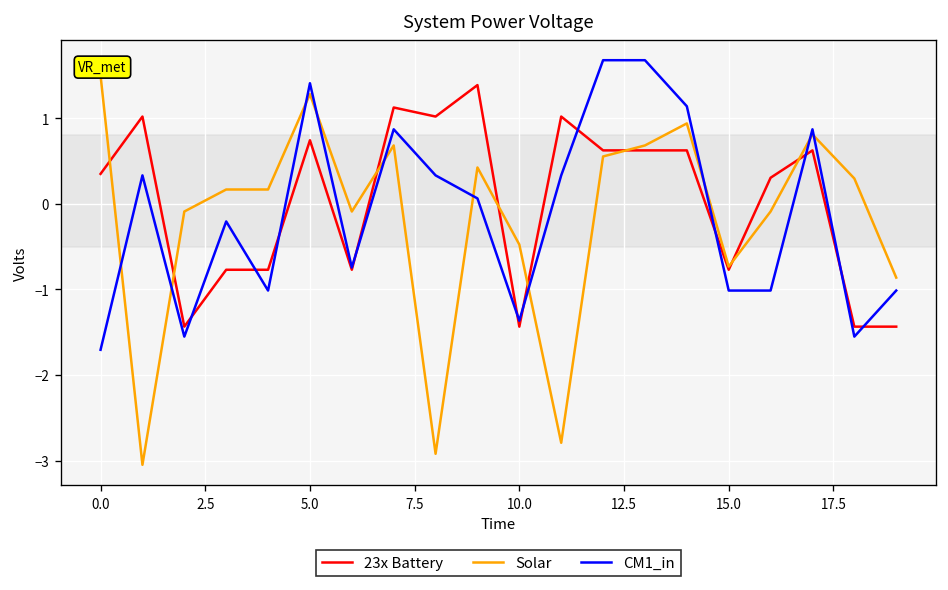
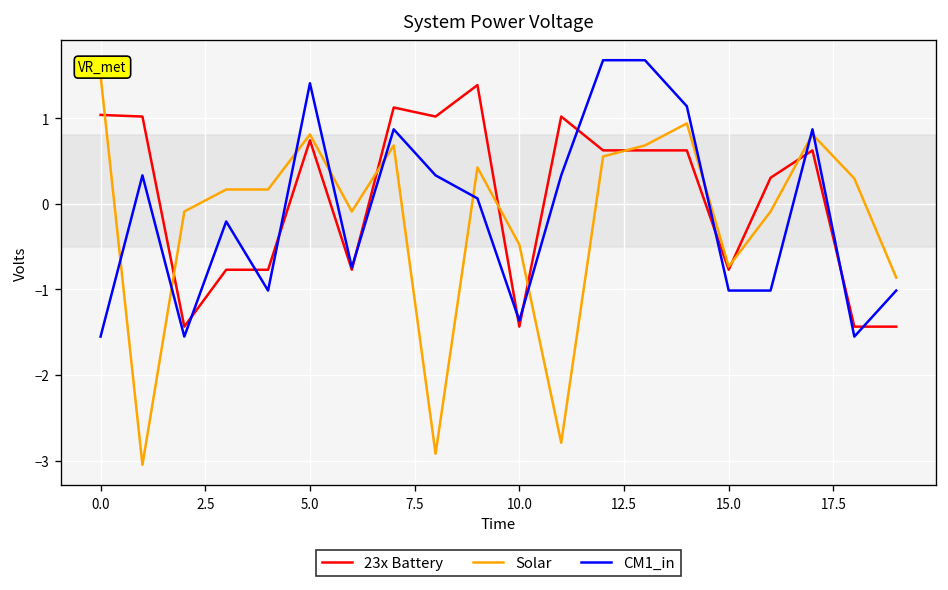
23x Battery, 0.0: 0.3 -> 1.0
CM1_in, 0.0: -1.7 -> -1.6
Solar, 5.0: 1.3 -> 0.8
